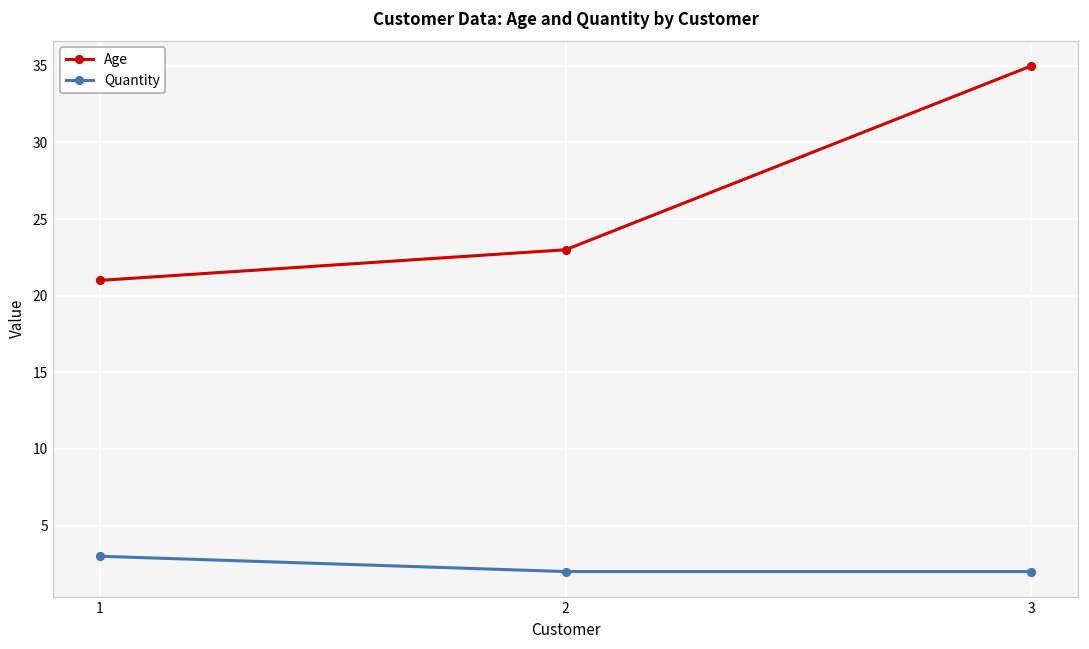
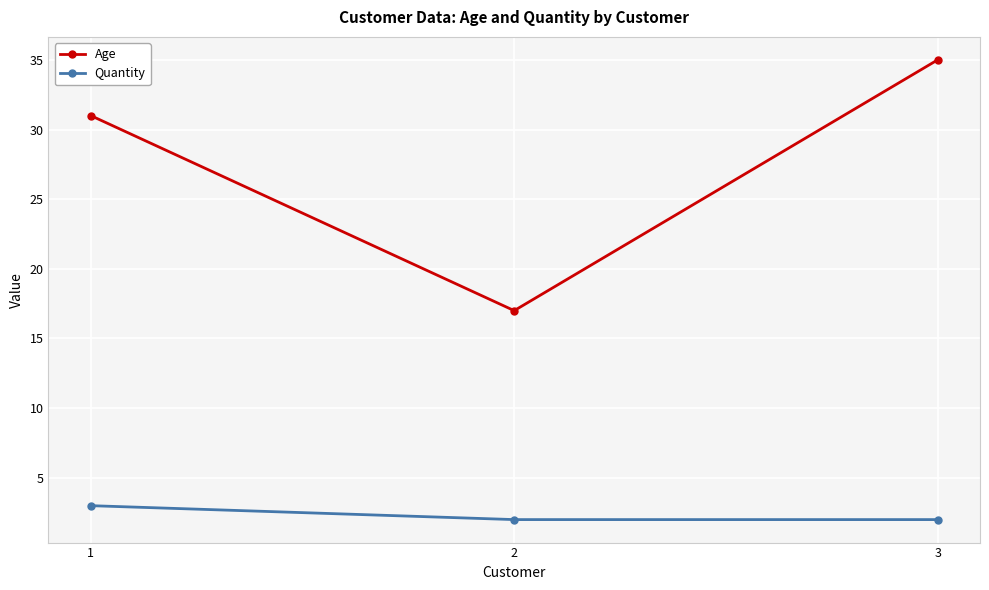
Age, 1: 21 -> 31
Age, 2: 23 -> 17
